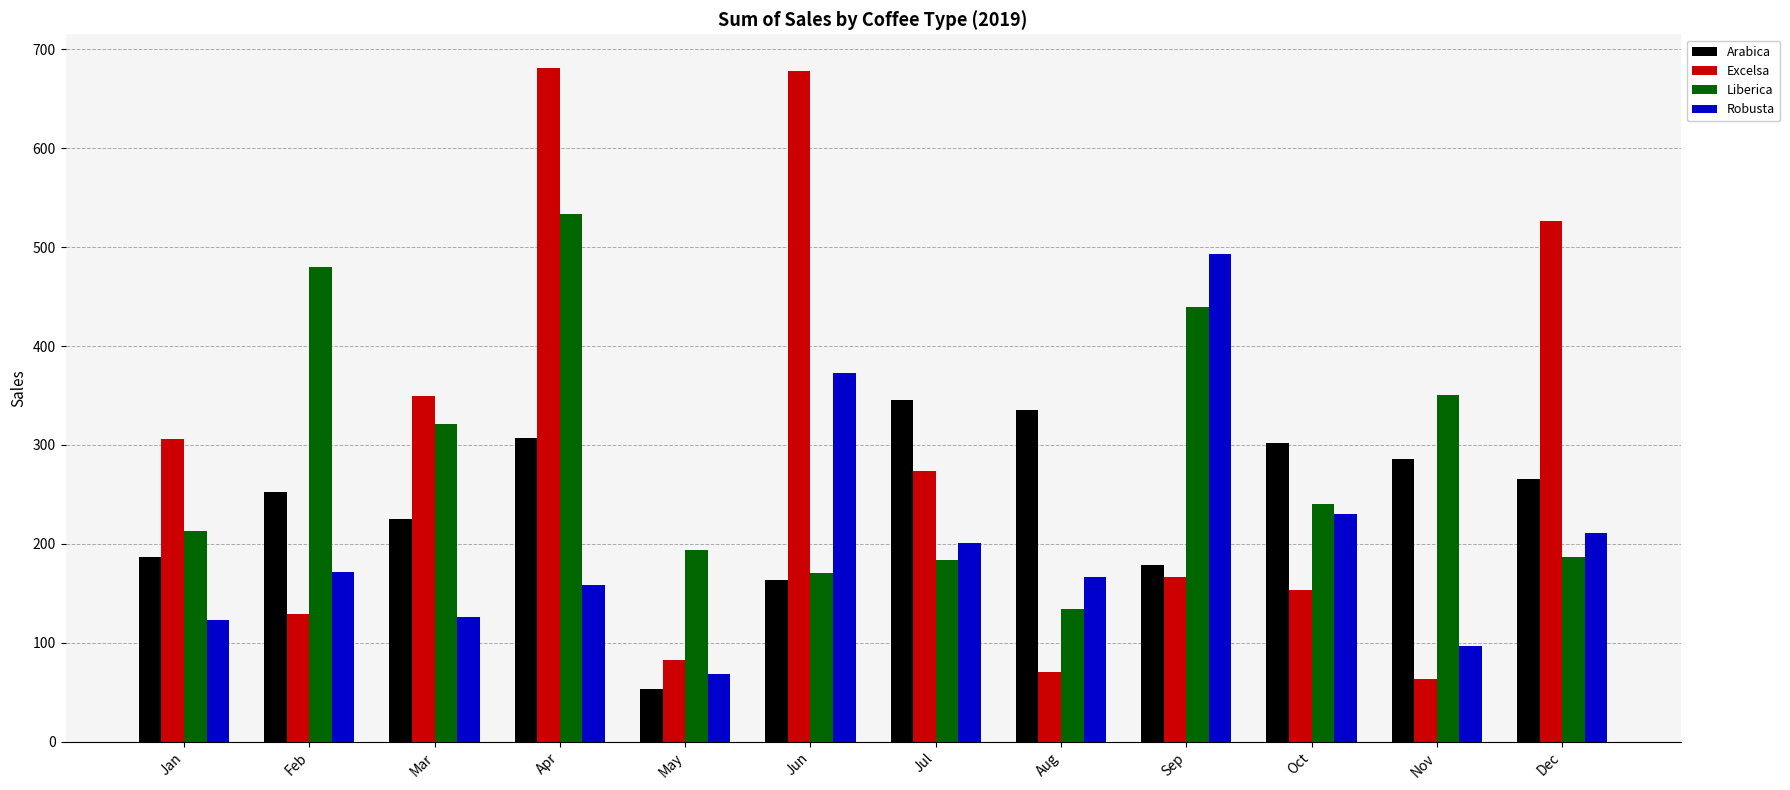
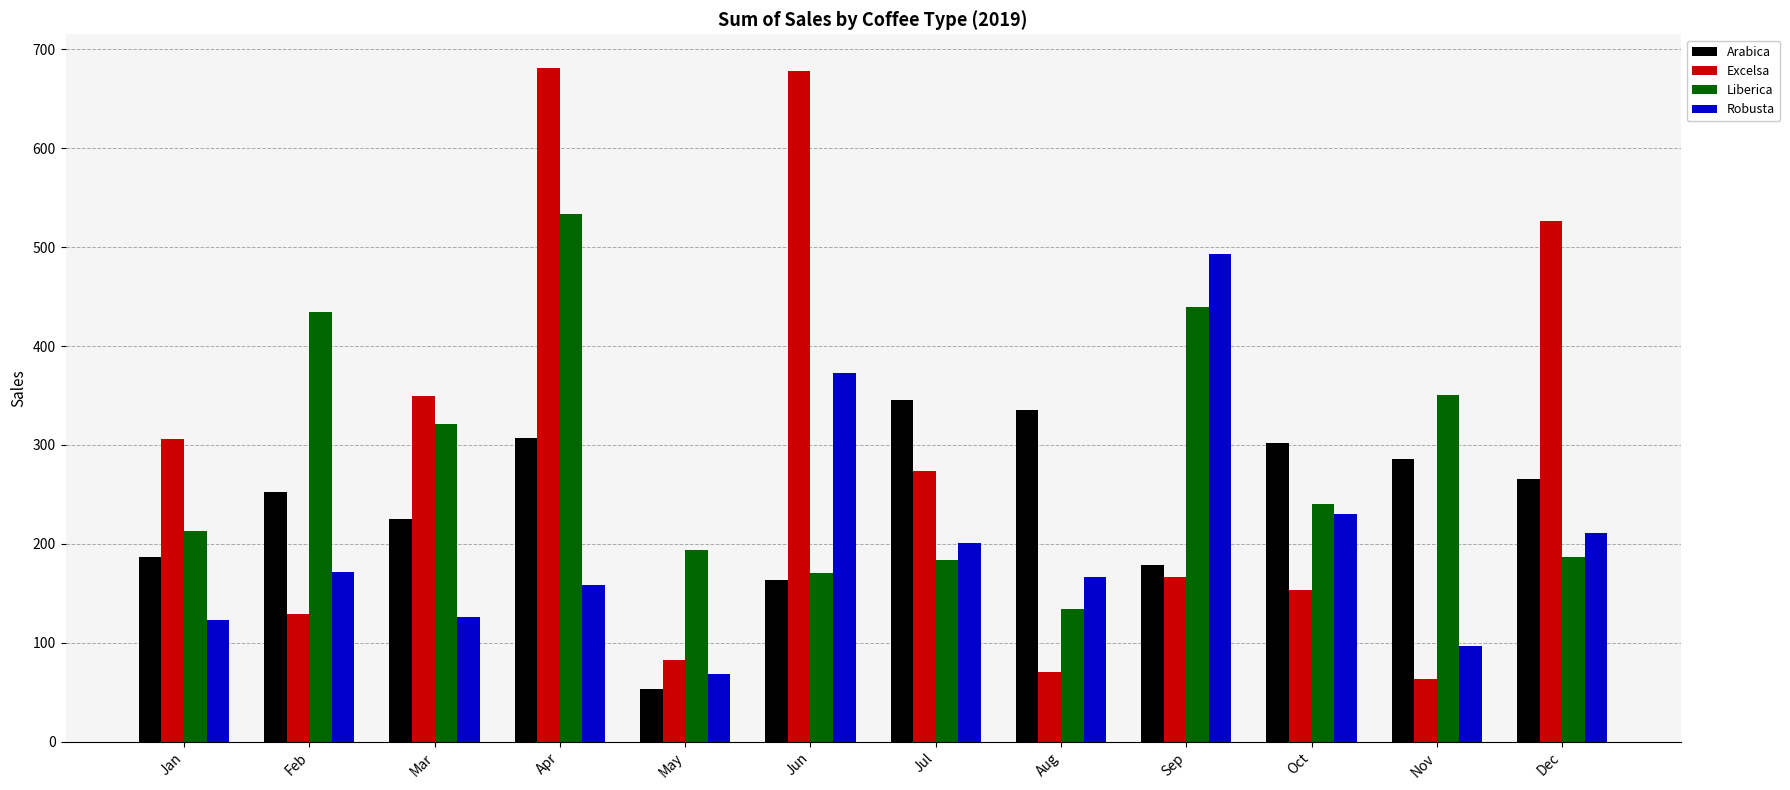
Liberica, Feb: 480 -> 430
